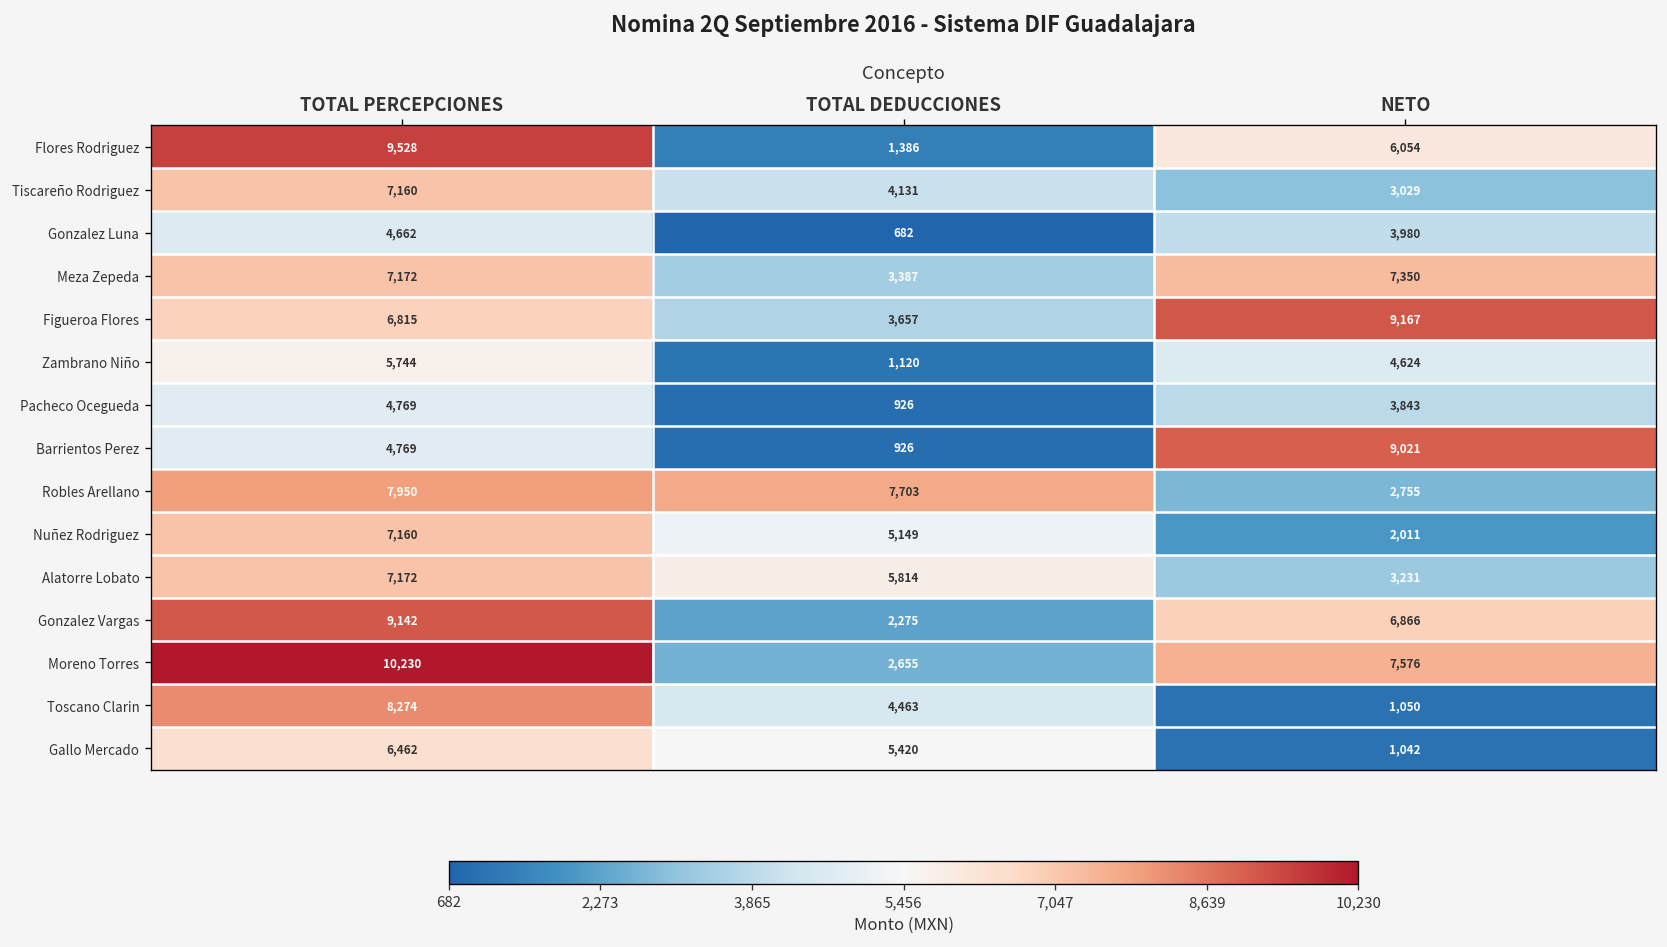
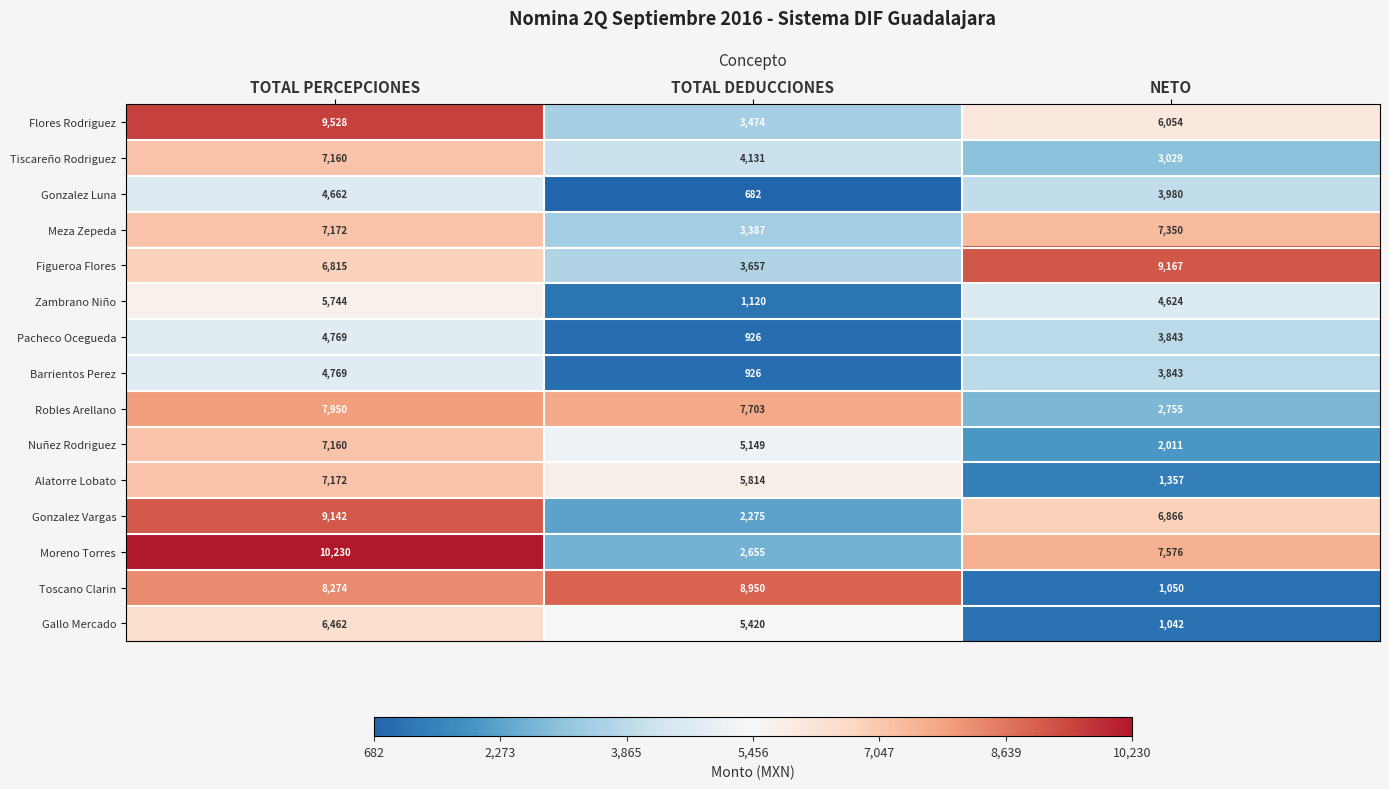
Flores Rodriguez, TOTAL DEDUCCIONES: 1,386 -> 3,474
Barrientos Perez, NETO: 9,021 -> 3,843
Alatorre Lobato, NETO: 3,231 -> 1,357
Toscano Clarin, TOTAL DEDUCCIONES: 4,463 -> 8,950
